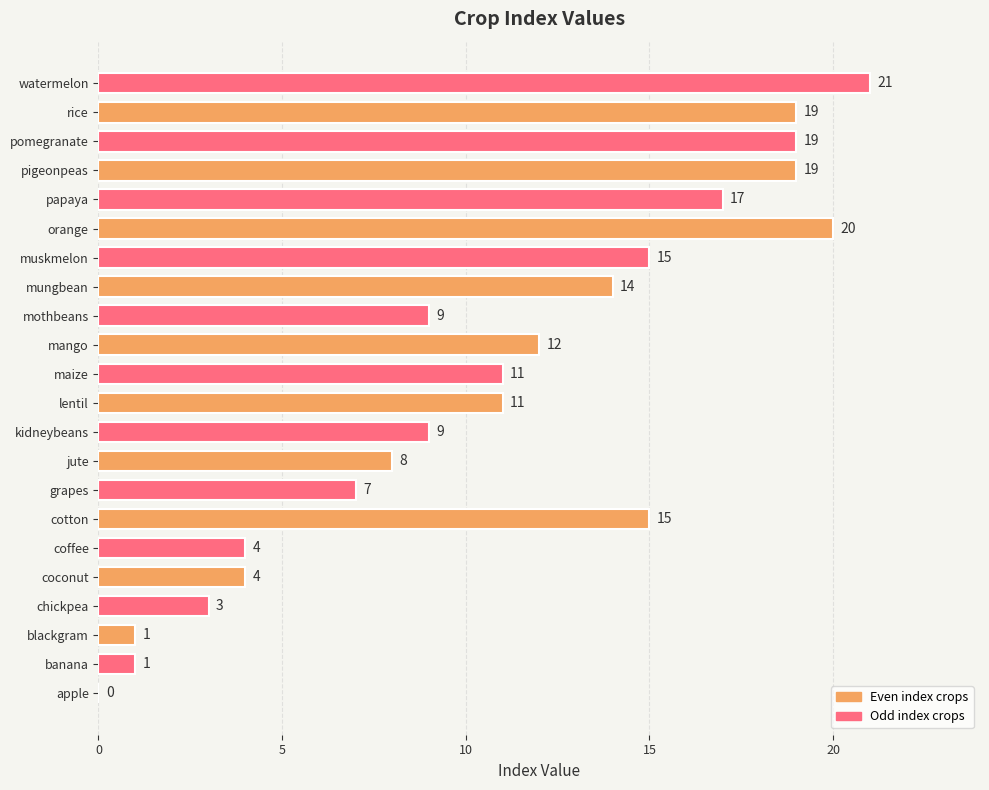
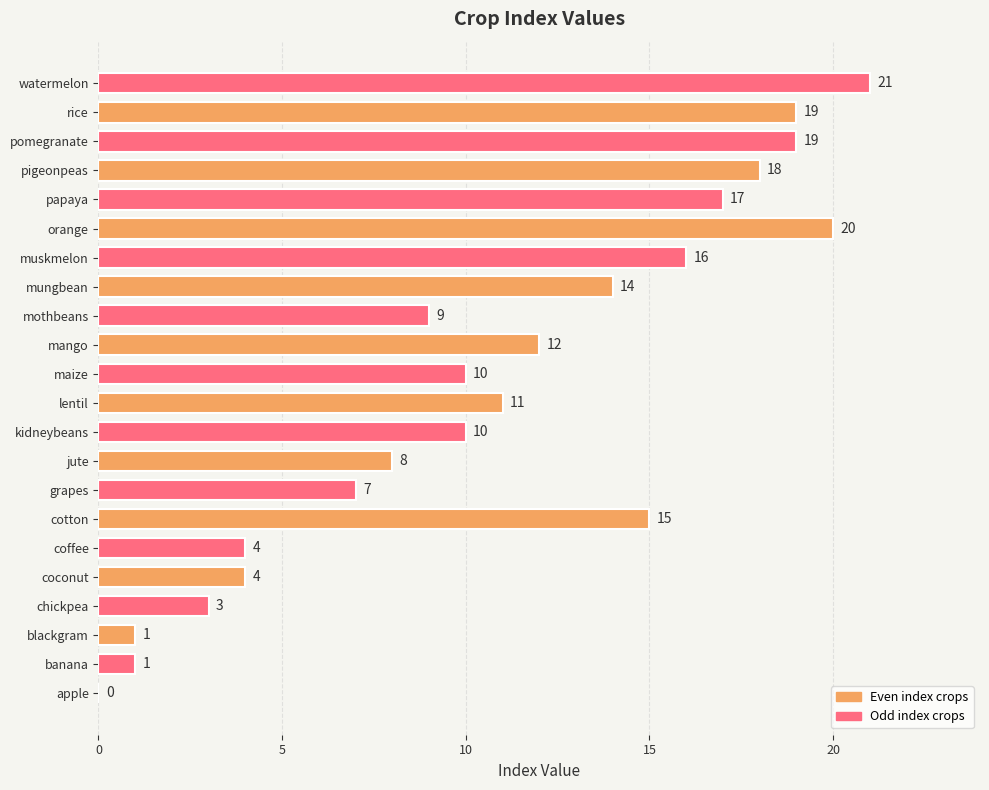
pigeonpeas: 19 -> 18
muskmelon: 15 -> 16
maize: 11 -> 10
kidneybeans: 9 -> 10
